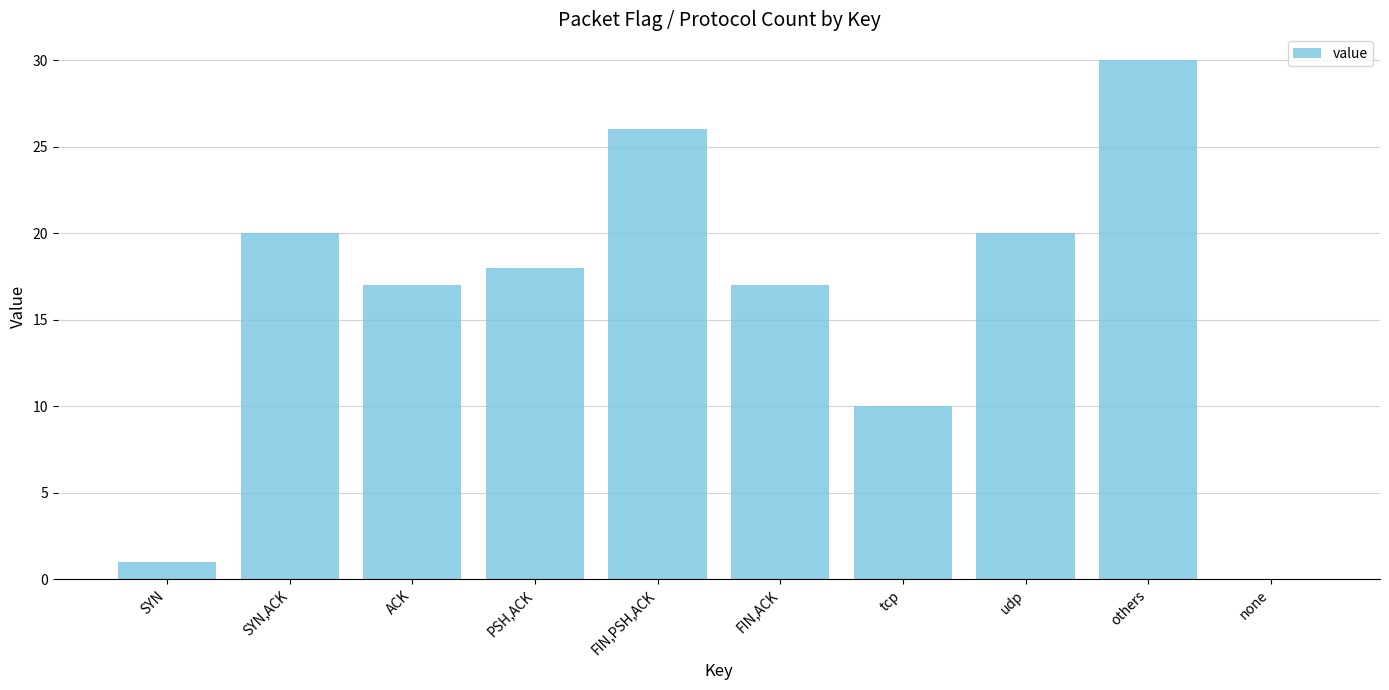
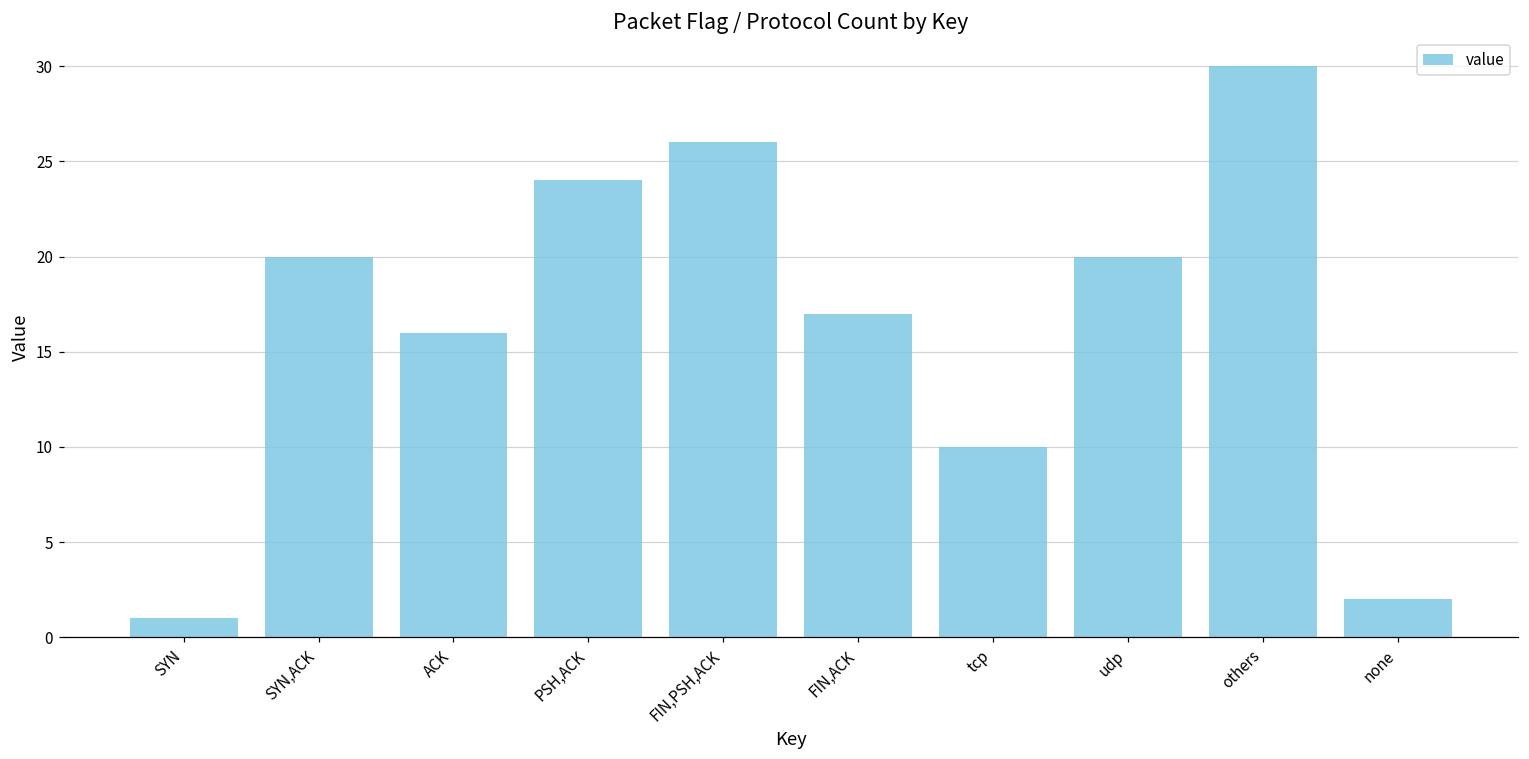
ACK: 17 -> 16
PSH,ACK: 18 -> 24
none: 0 -> 2
